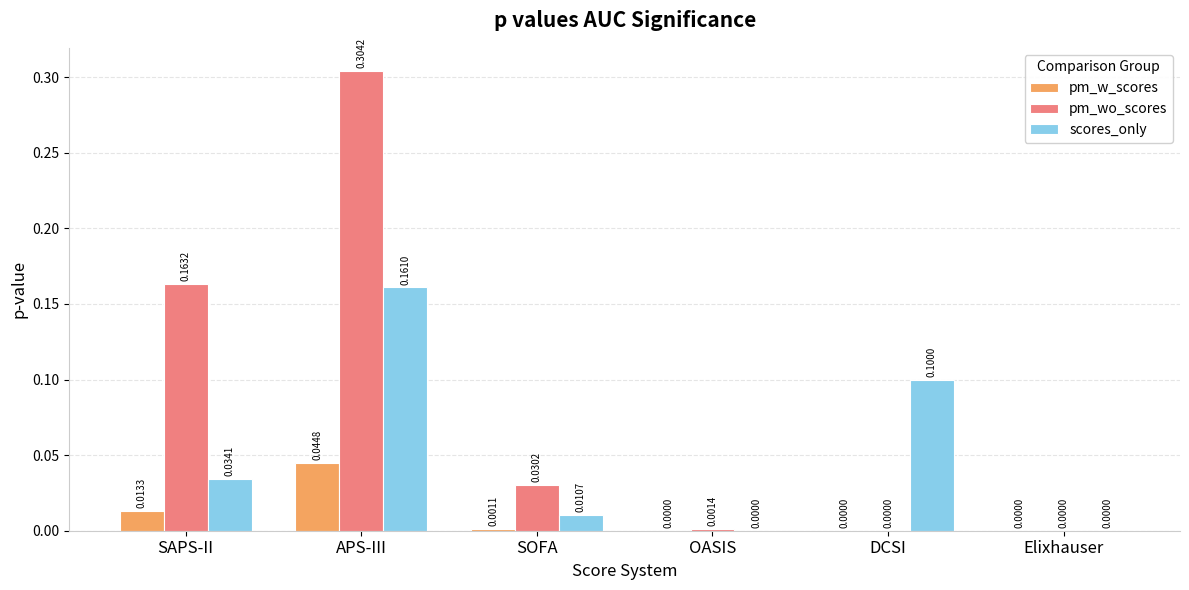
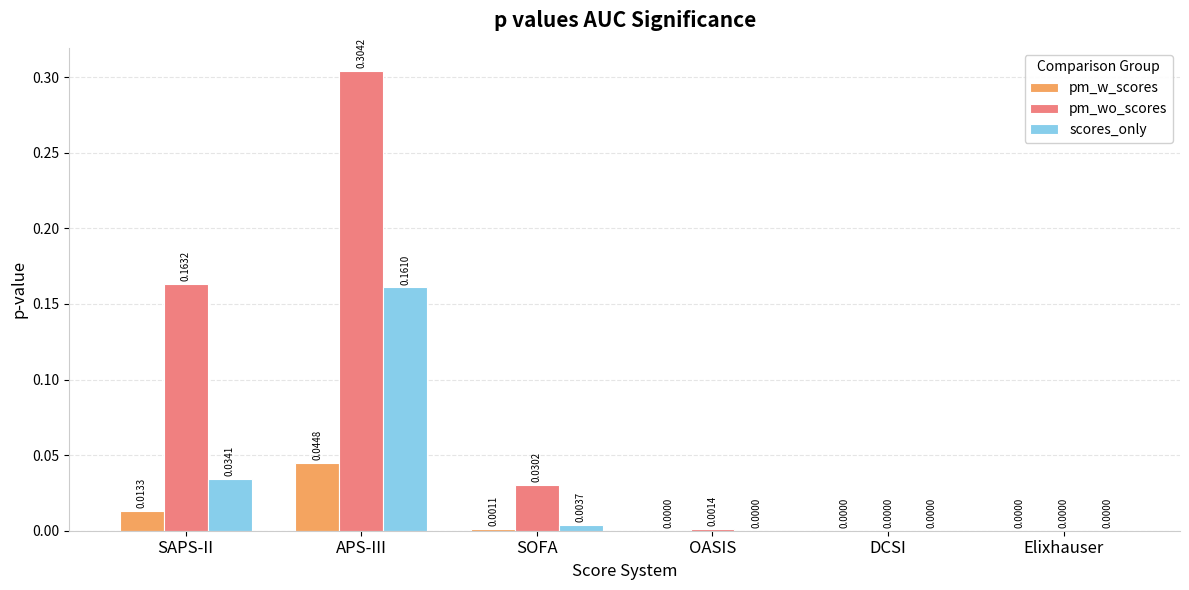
scores_only, SOFA: 0.0107 -> 0.0037
scores_only, DCSI: 0.1000 -> 0.0000
